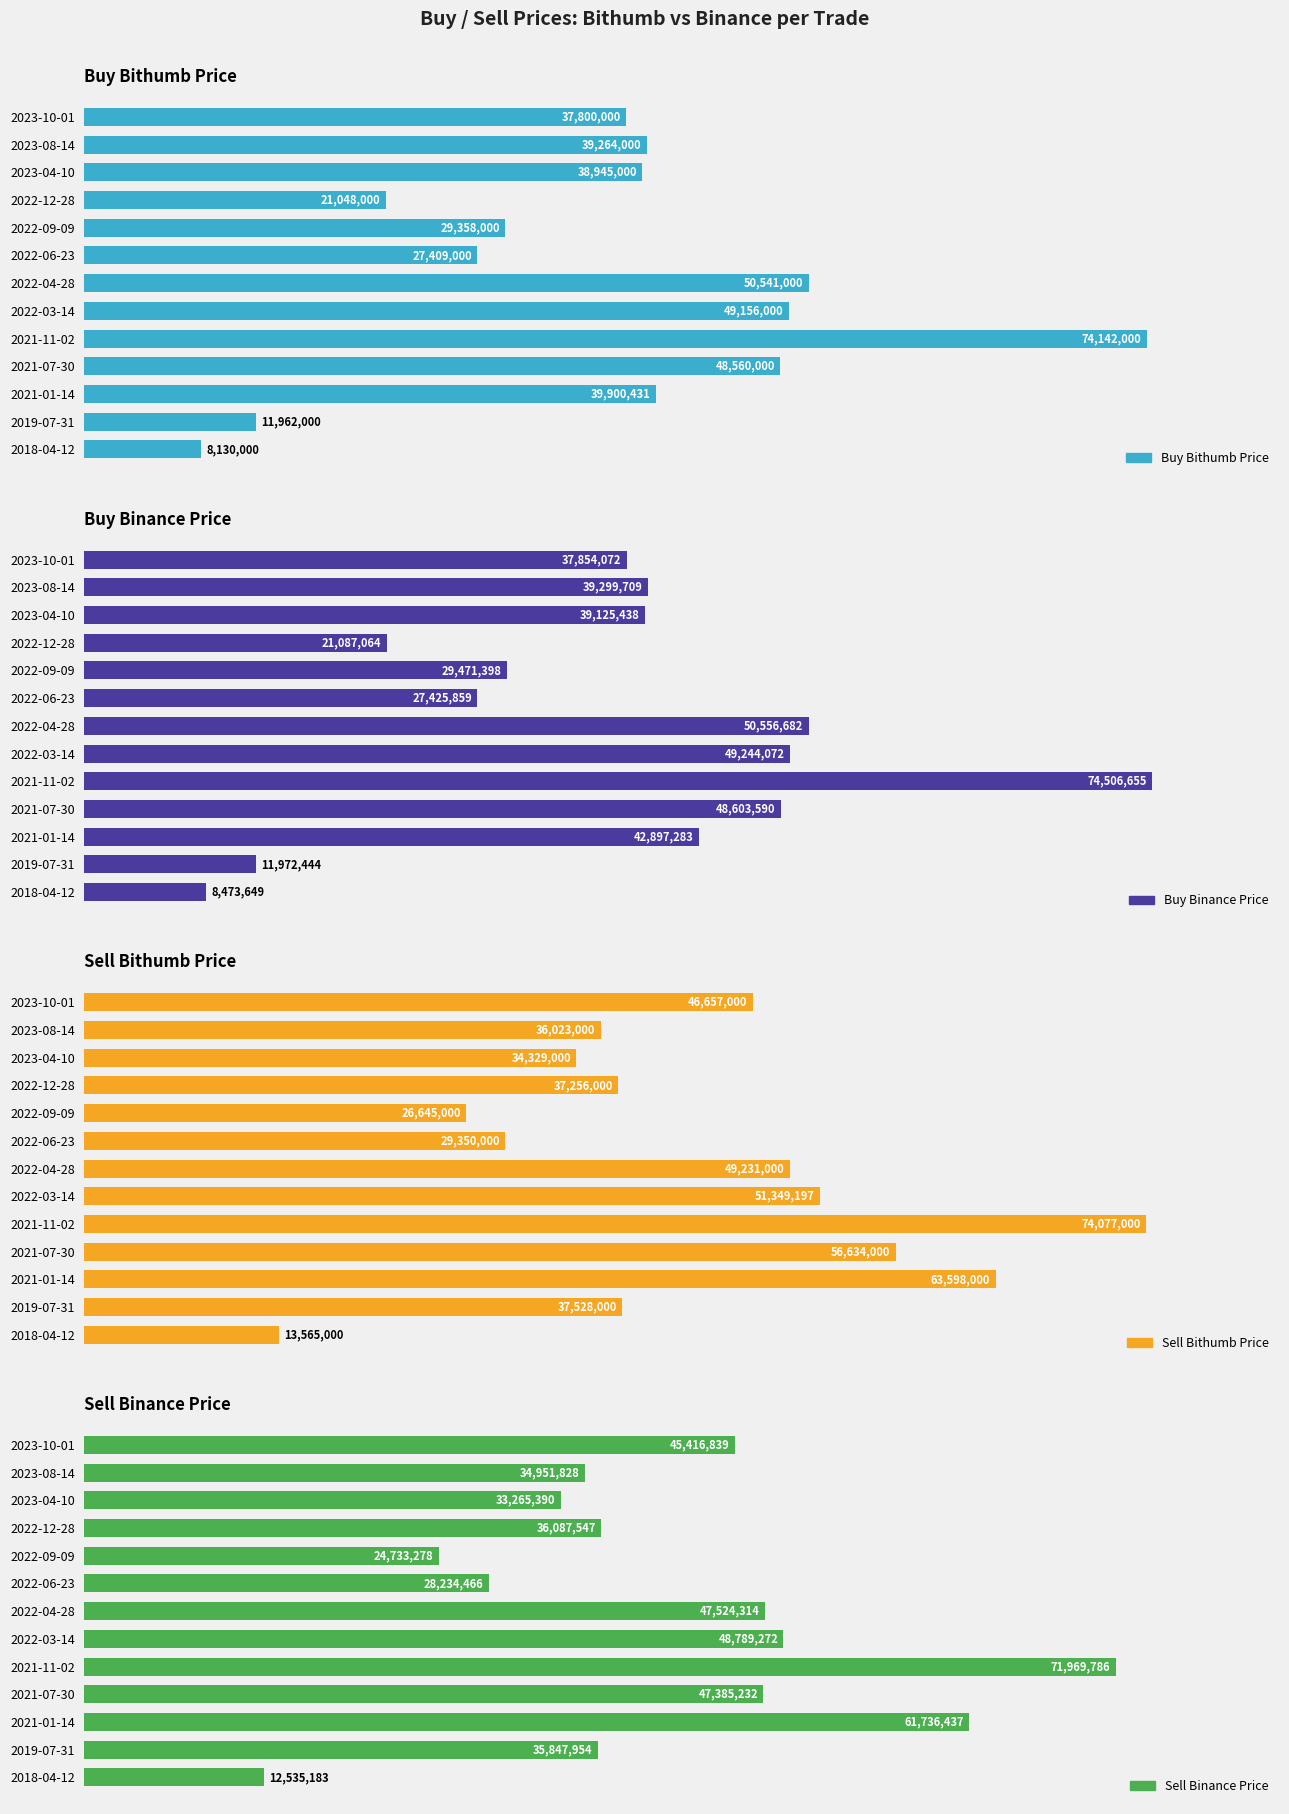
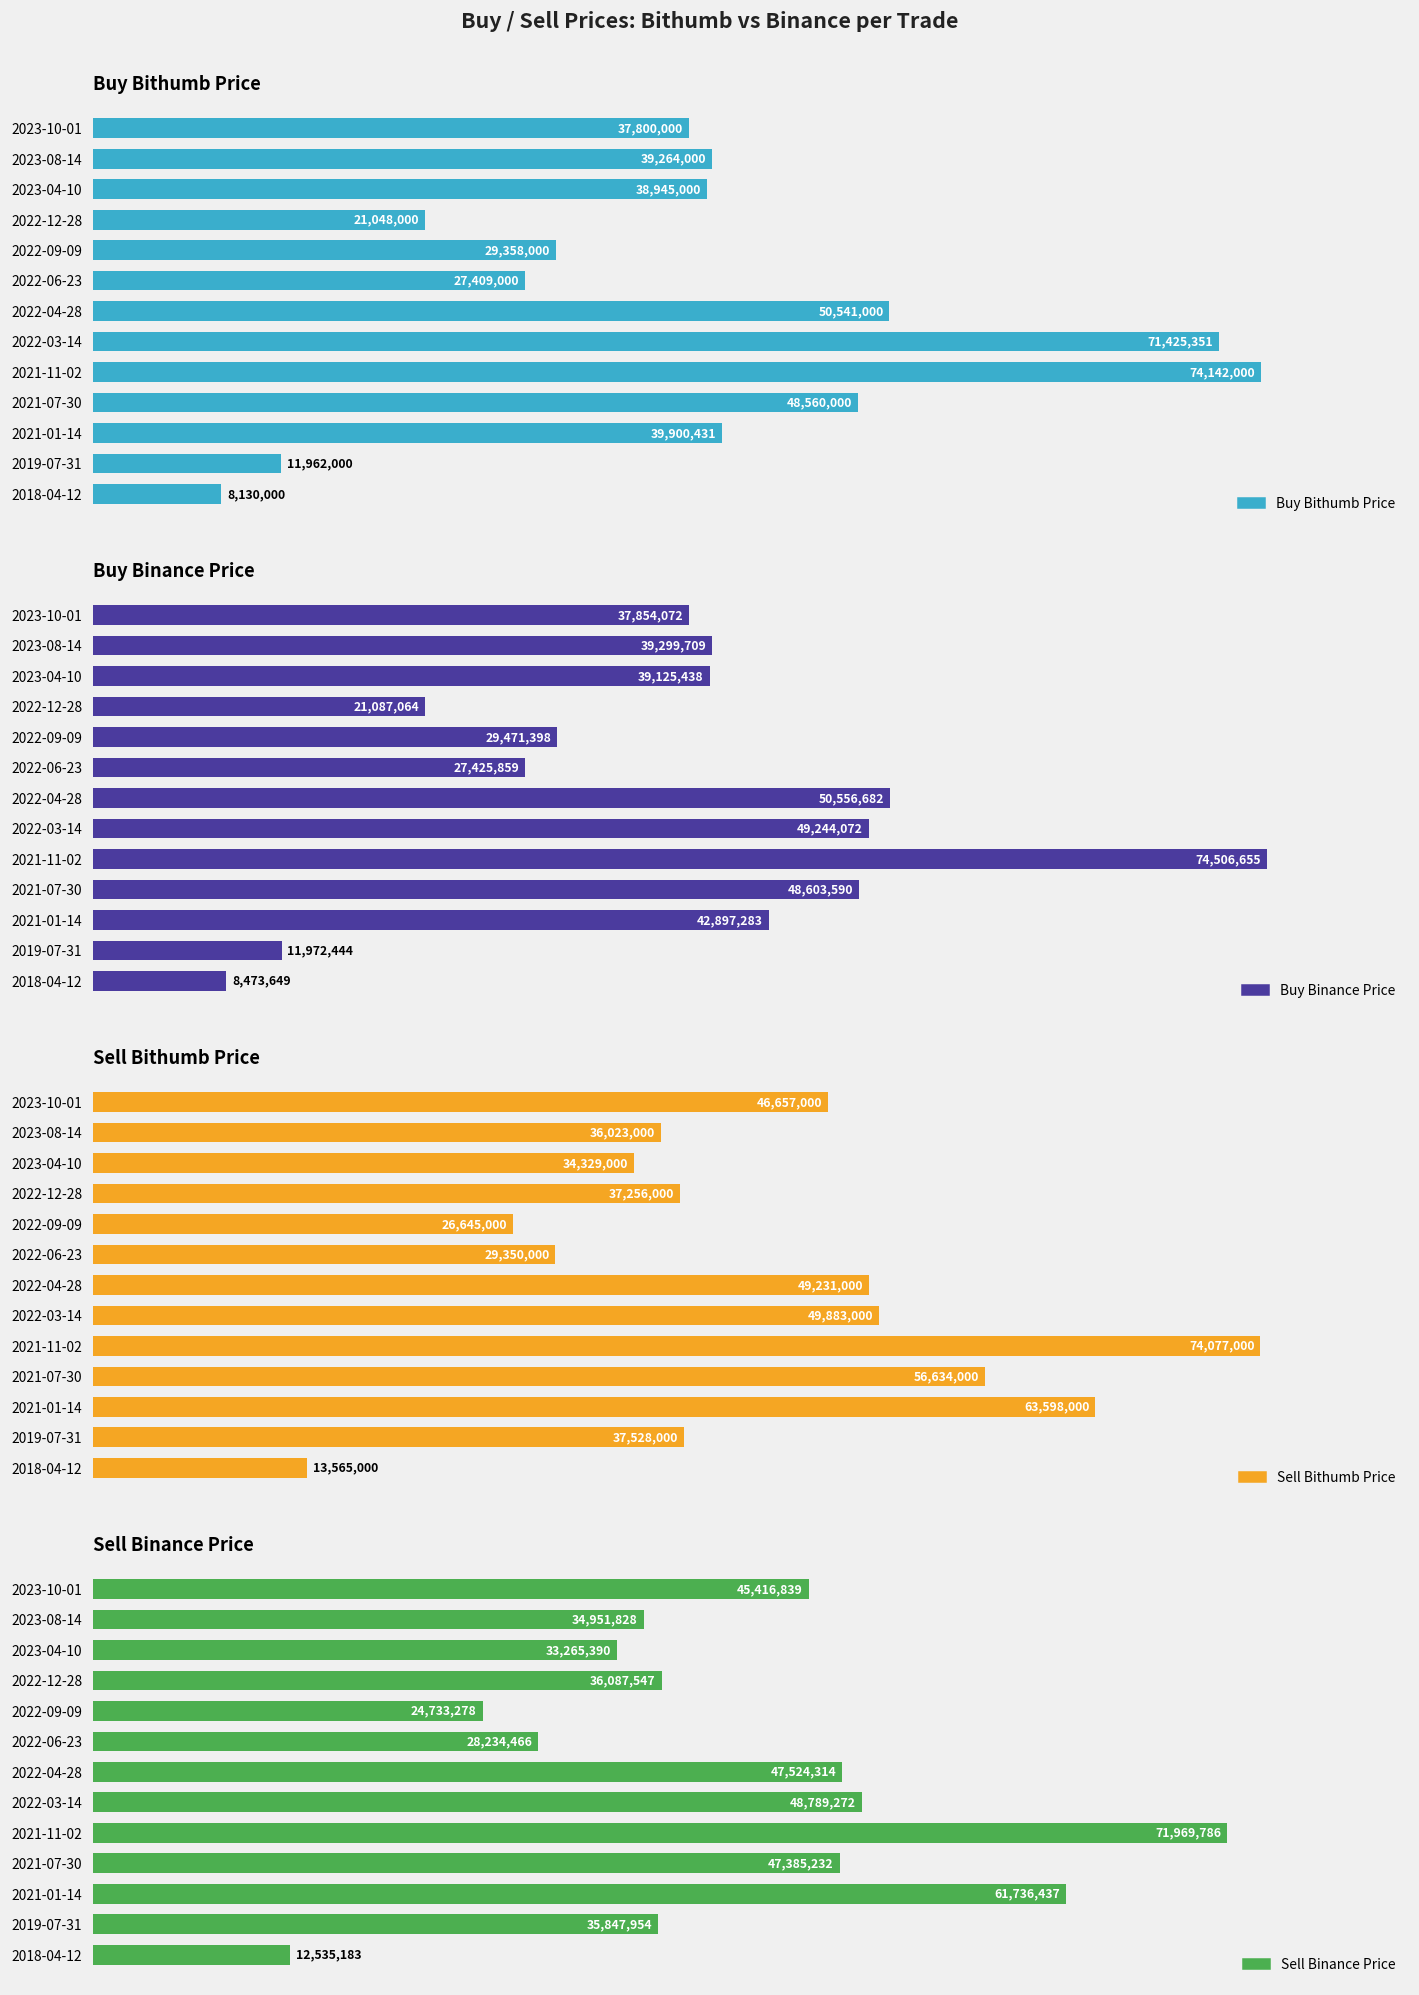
Buy Bithumb Price, 2022-03-14: 49,156,000 -> 71,425,351
Sell Bithumb Price, 2022-03-14: 51,349,197 -> 49,883,000
